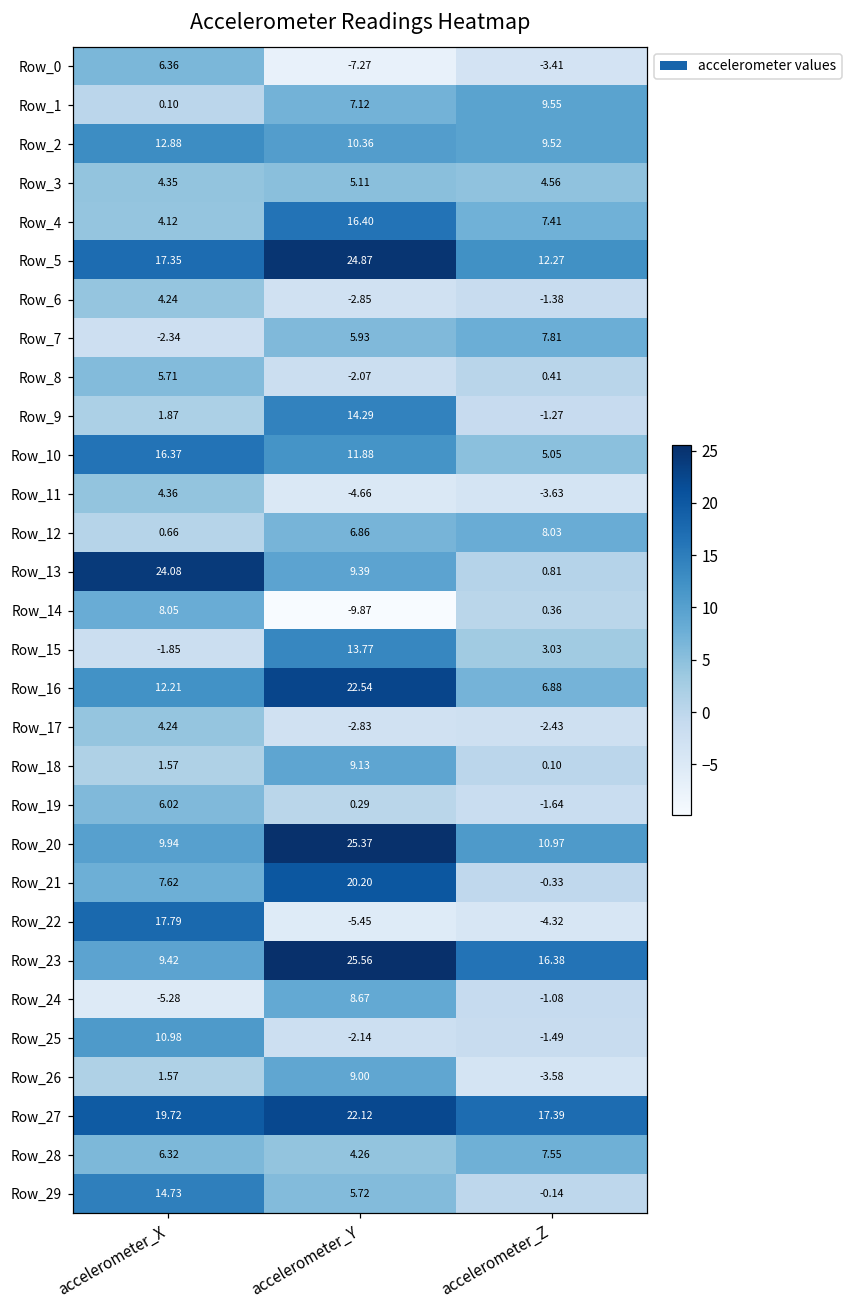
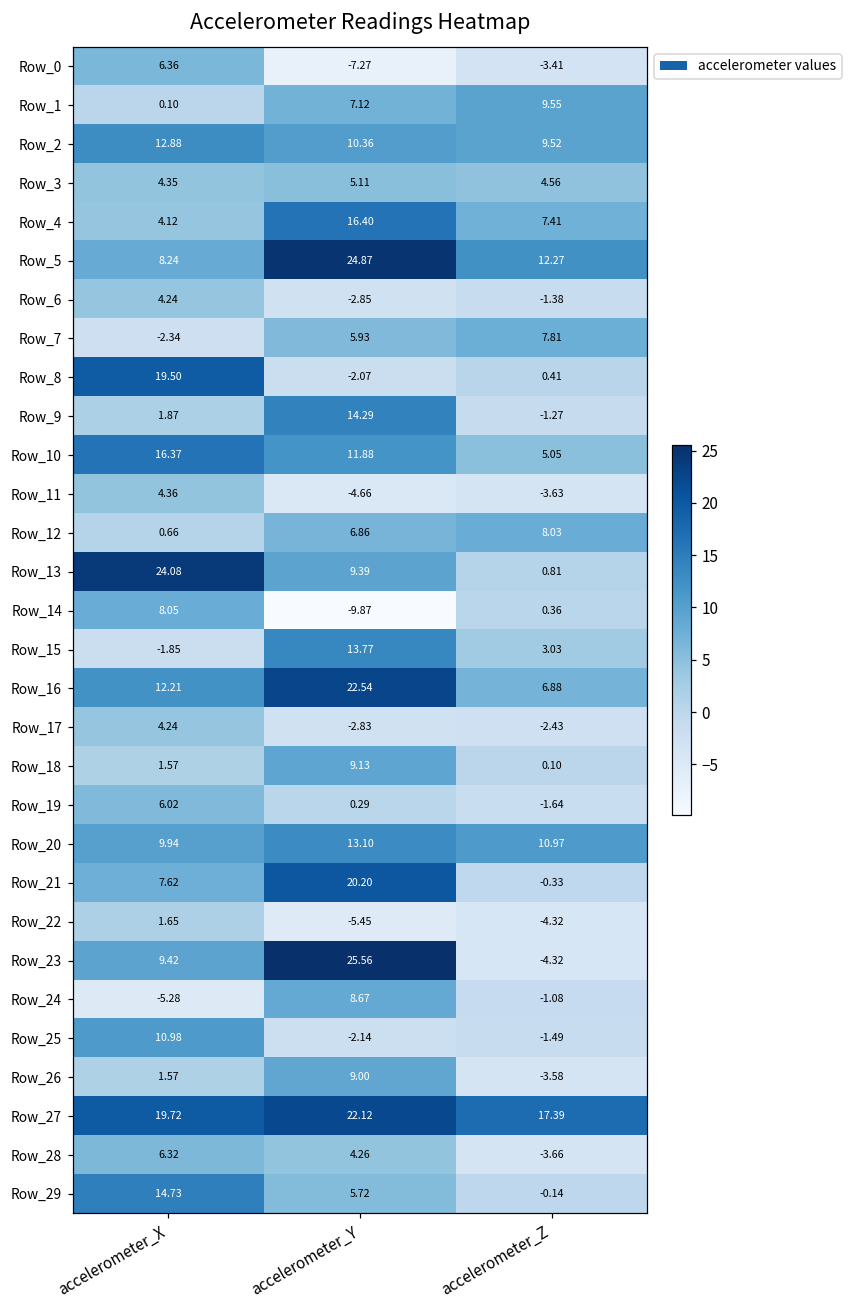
Row_5, accelerometer_X: 17.35 -> 8.24
Row_8, accelerometer_X: 5.71 -> 19.50
Row_20, accelerometer_Y: 25.37 -> 13.10
Row_22, accelerometer_X: 17.79 -> 1.65
Row_23, accelerometer_Z: 16.38 -> -4.32
Row_28, accelerometer_Z: 7.55 -> -3.66
